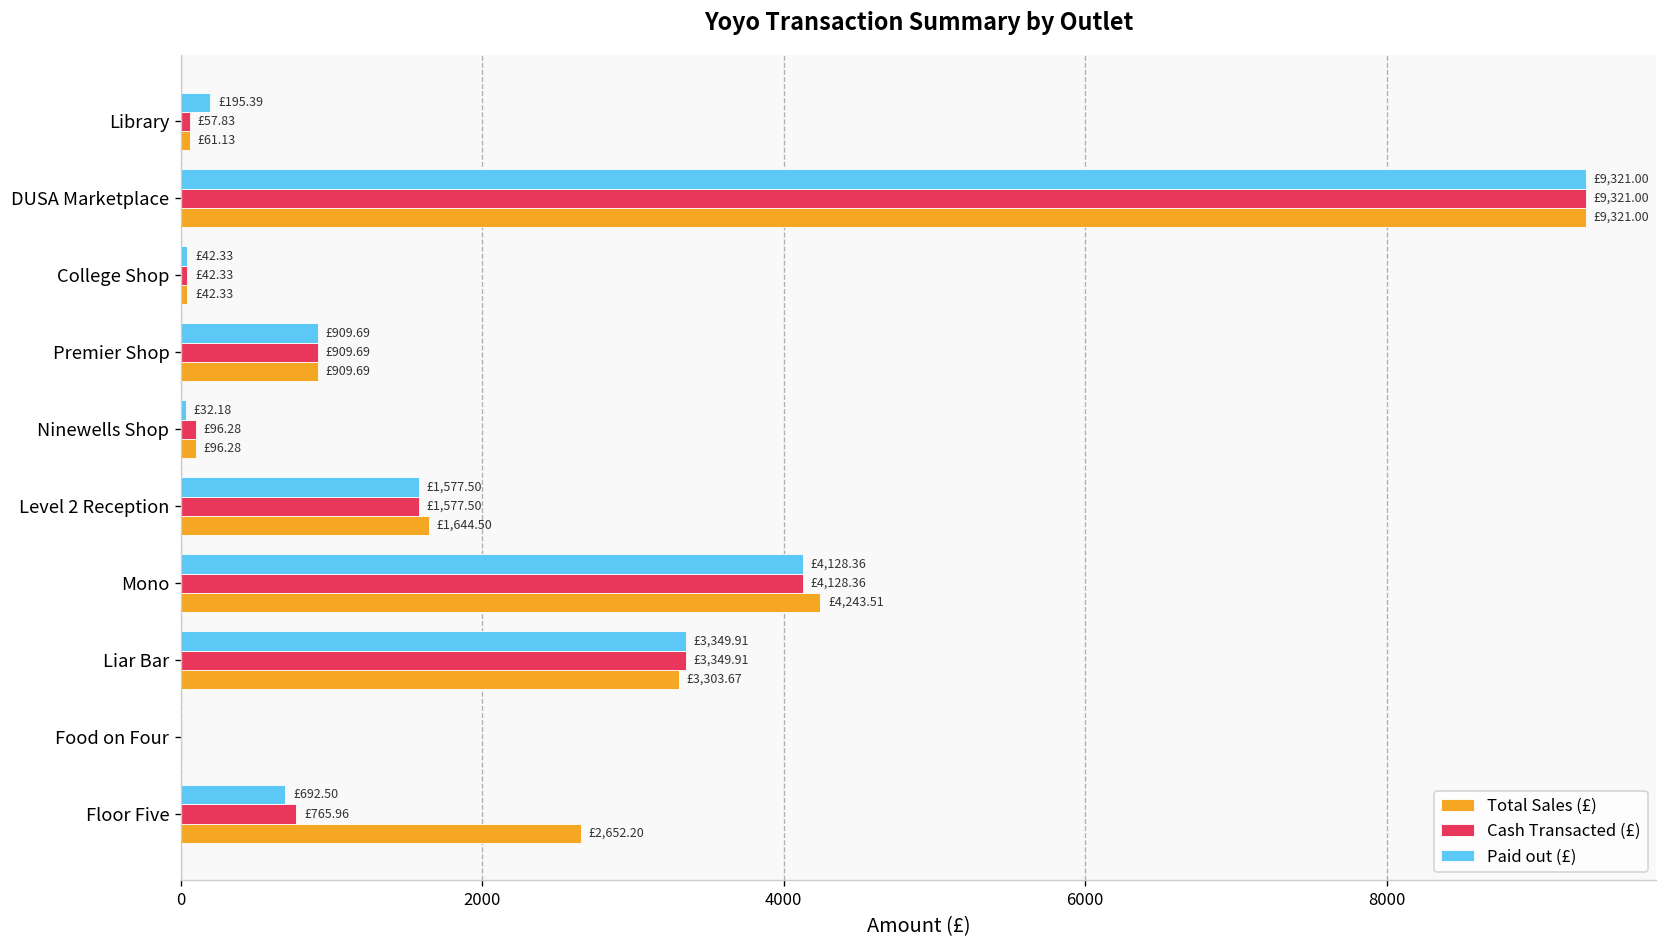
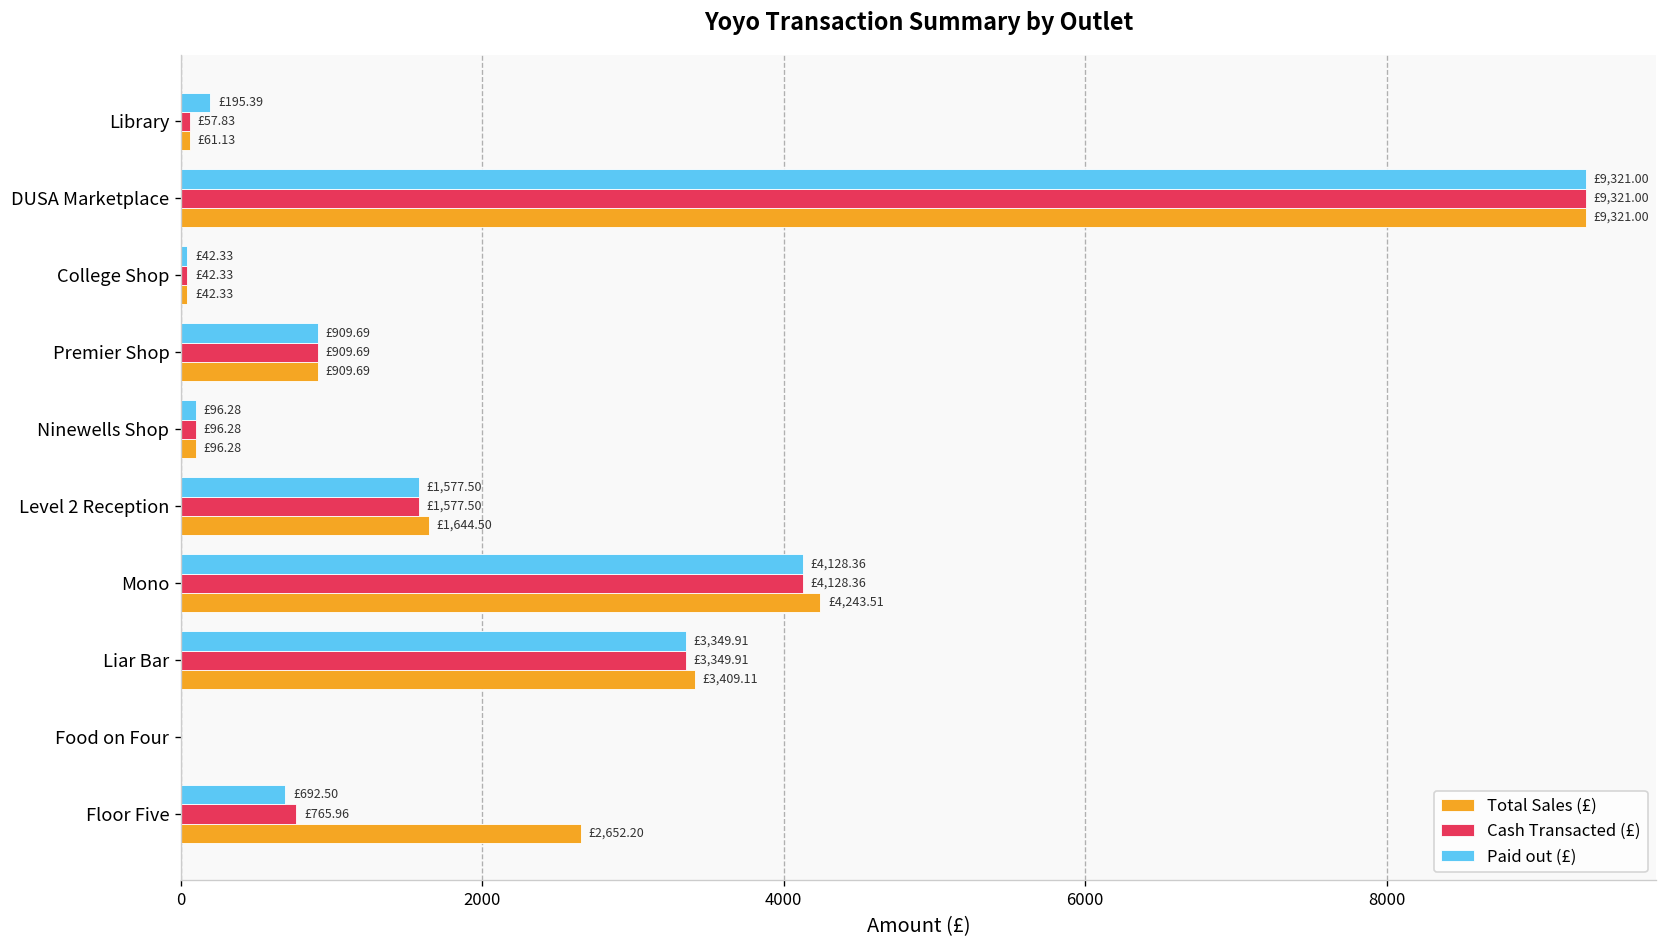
Paid out (£), Ninewells Shop: £32.18 -> £96.28
Total Sales (£), Liar Bar: £3,303.67 -> £3,409.11
